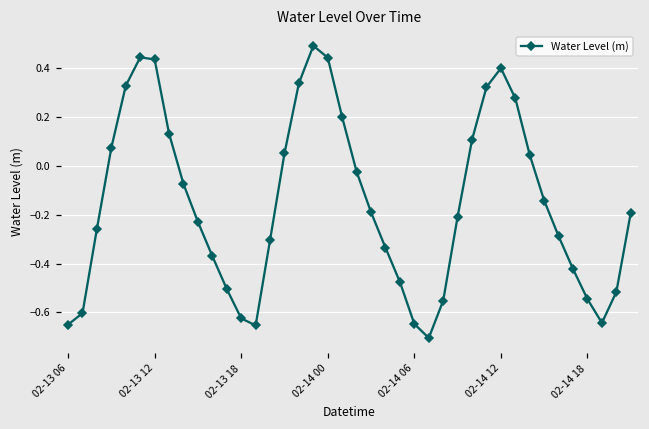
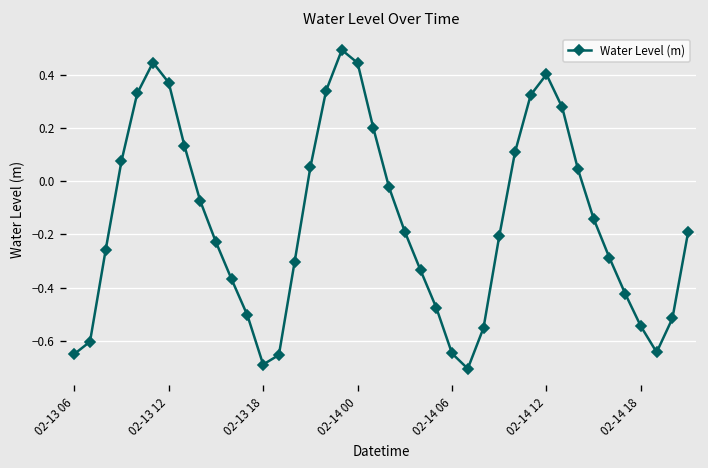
02-13 12: 0.44 -> 0.37
02-13 18: -0.62 -> -0.69
